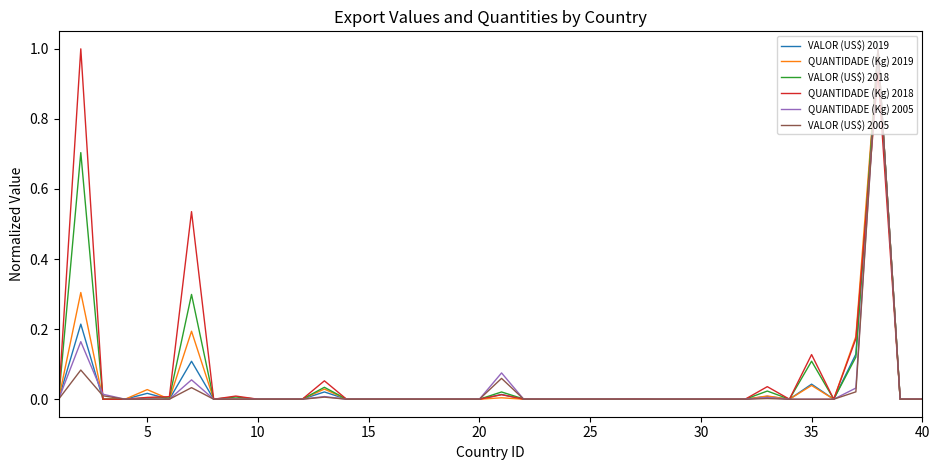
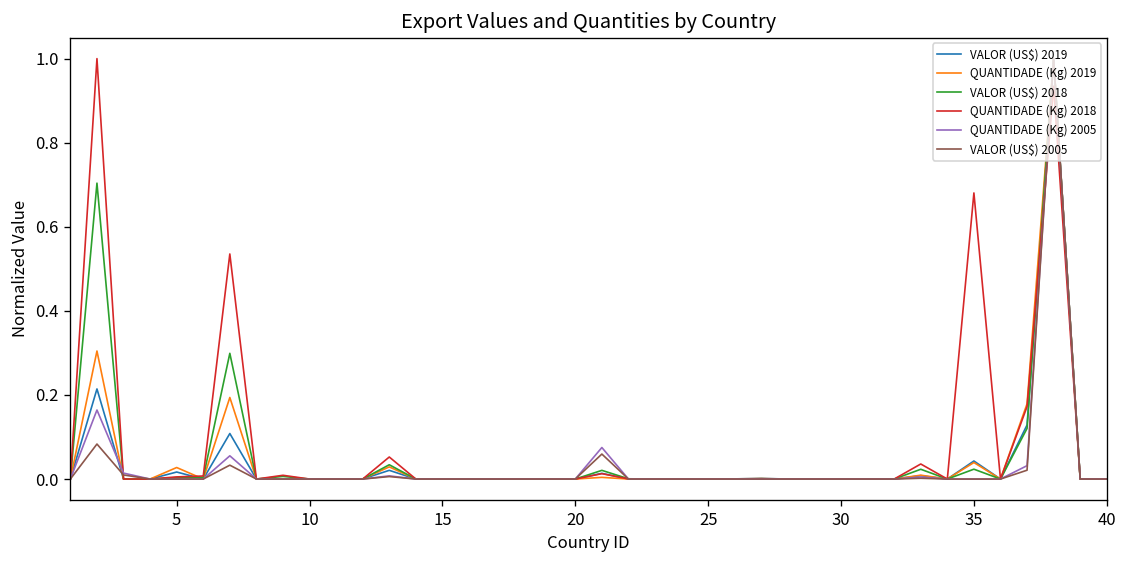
VALOR (US$) 2018, 35: 0.11 -> 0.02
QUANTIDADE (Kg) 2018, 35: 0.13 -> 0.68
